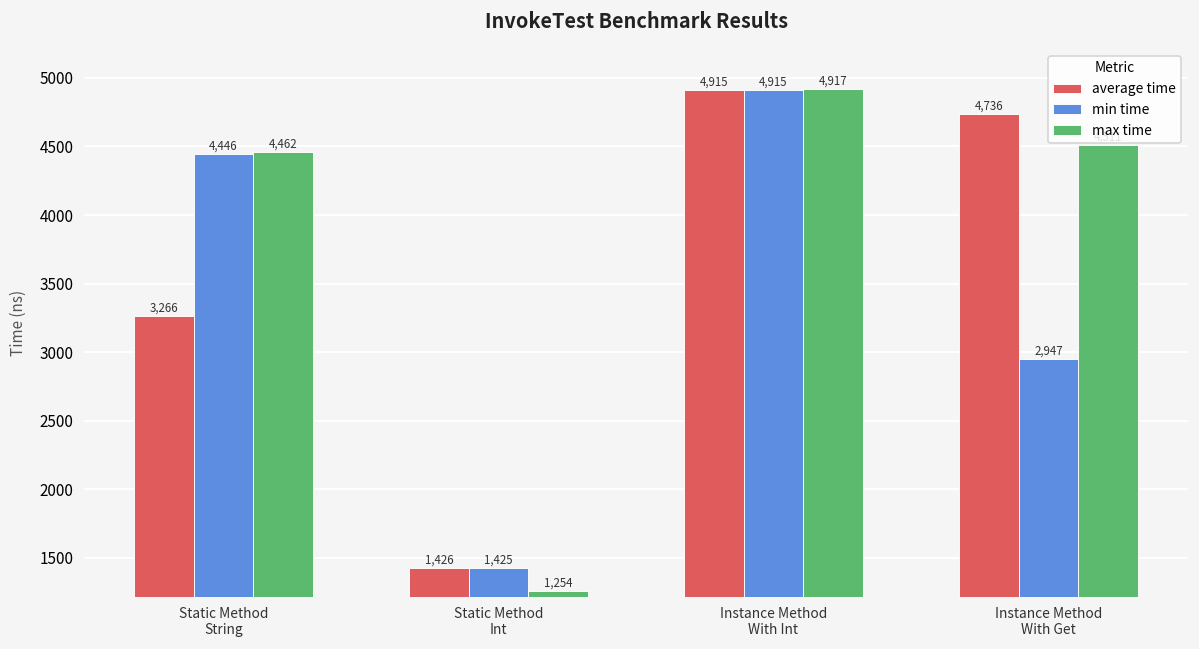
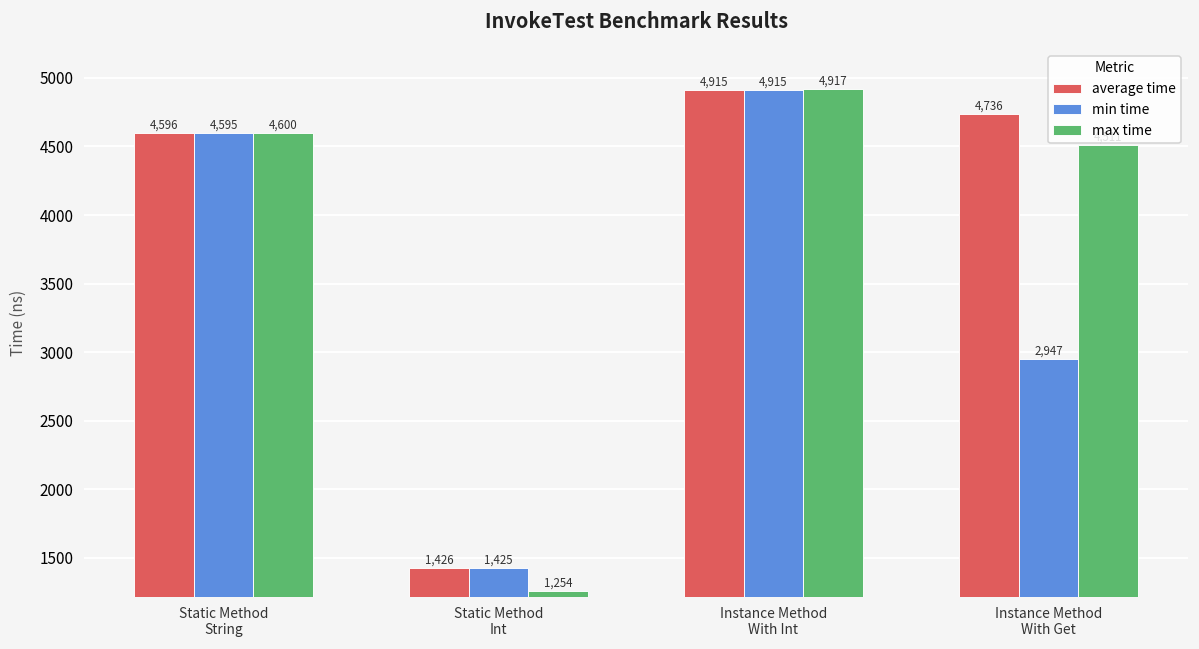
average time, Static Method String: 3,266 -> 4,596
min time, Static Method String: 4,446 -> 4,595
max time, Static Method String: 4,462 -> 4,600
